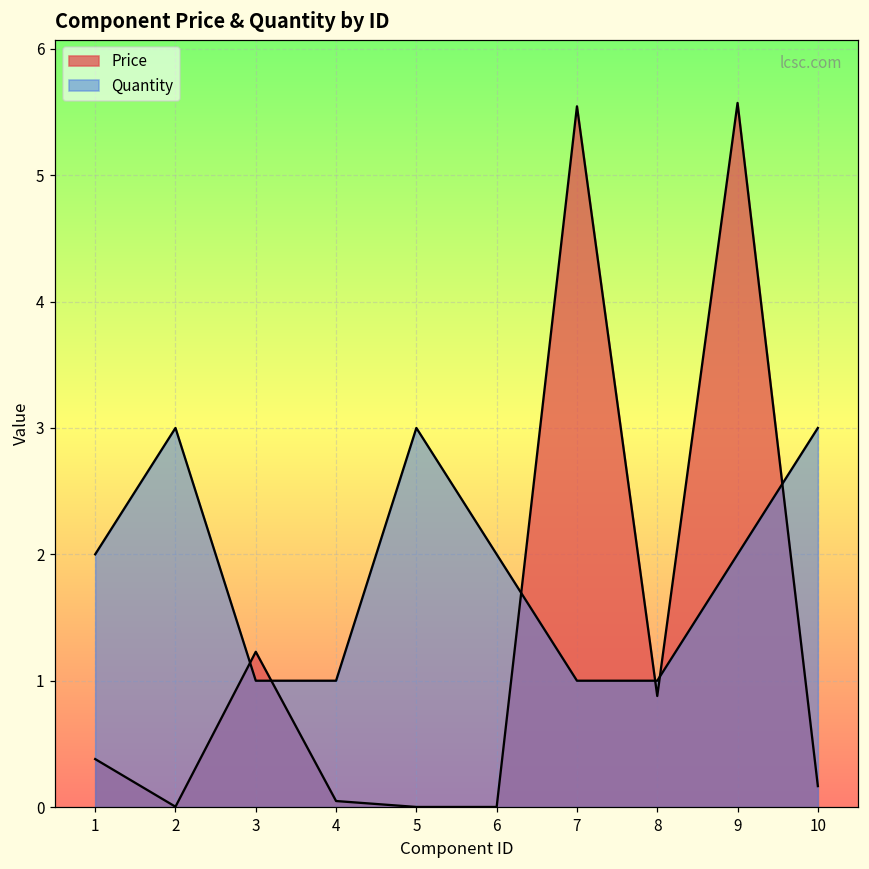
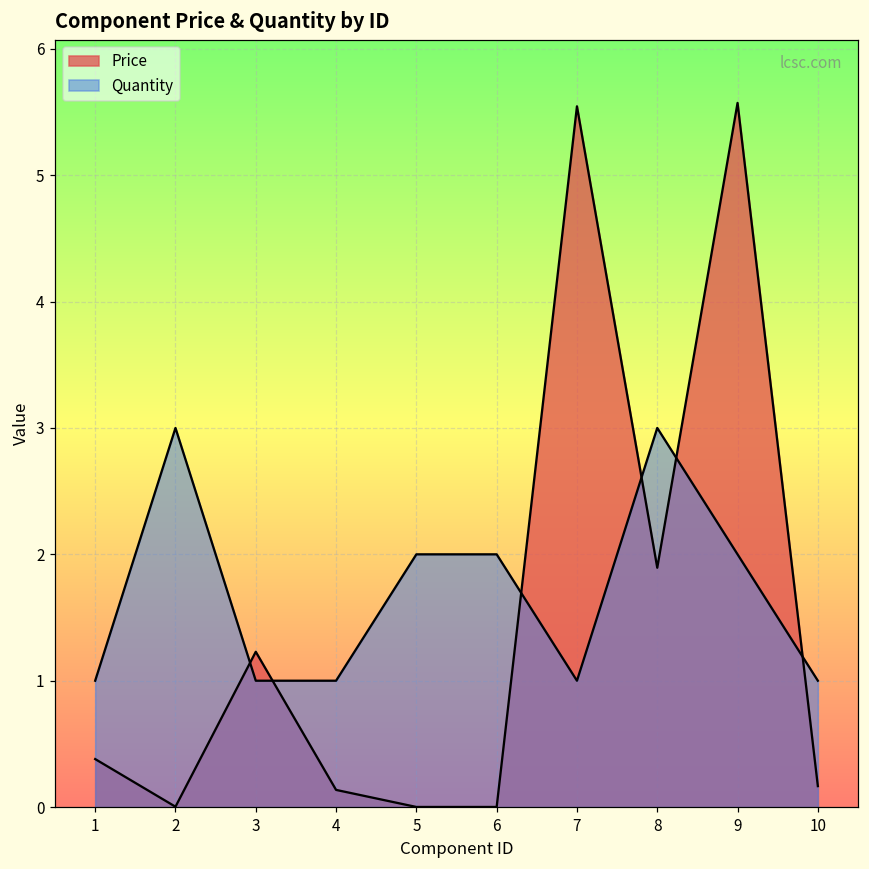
Quantity, 1: 2 -> 1
Price, 4: 0.05 -> 0.14
Quantity, 5: 3 -> 2
Price, 8: 0.88 -> 1.89
Quantity, 8: 1 -> 3
Quantity, 10: 3 -> 1
